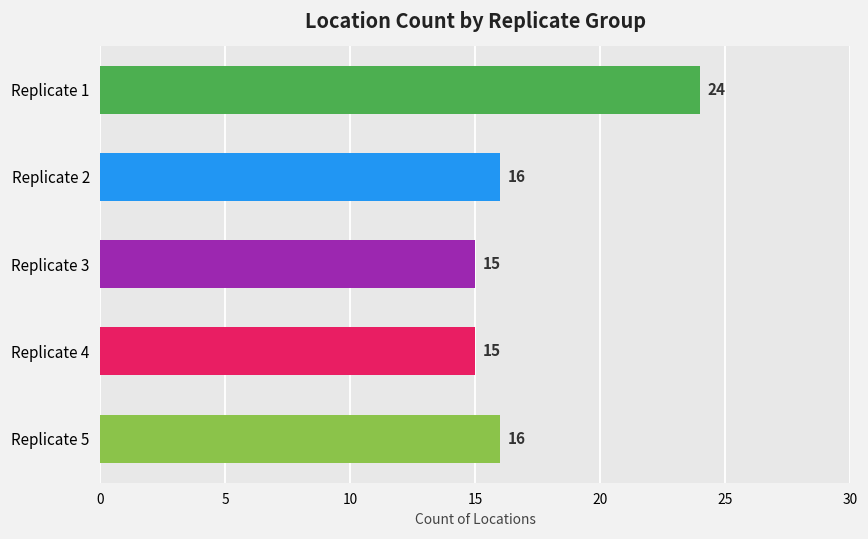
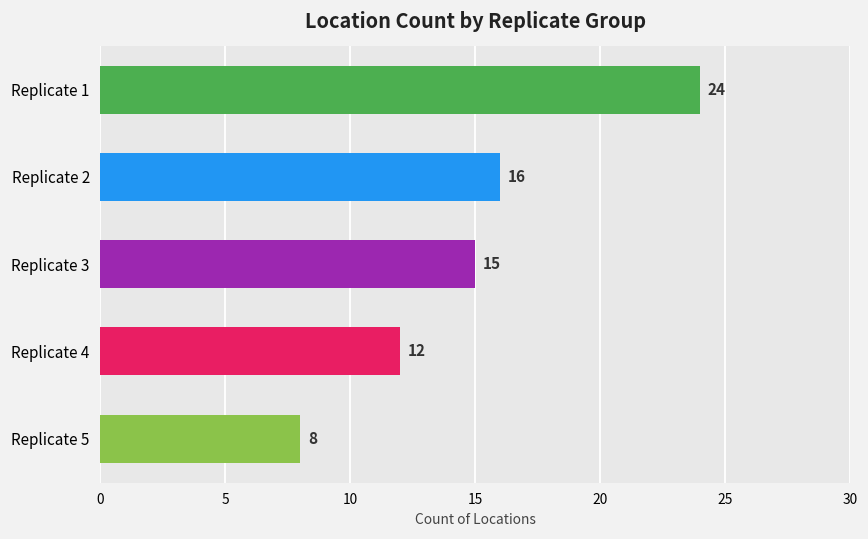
Replicate 4: 15 -> 12
Replicate 5: 16 -> 8
